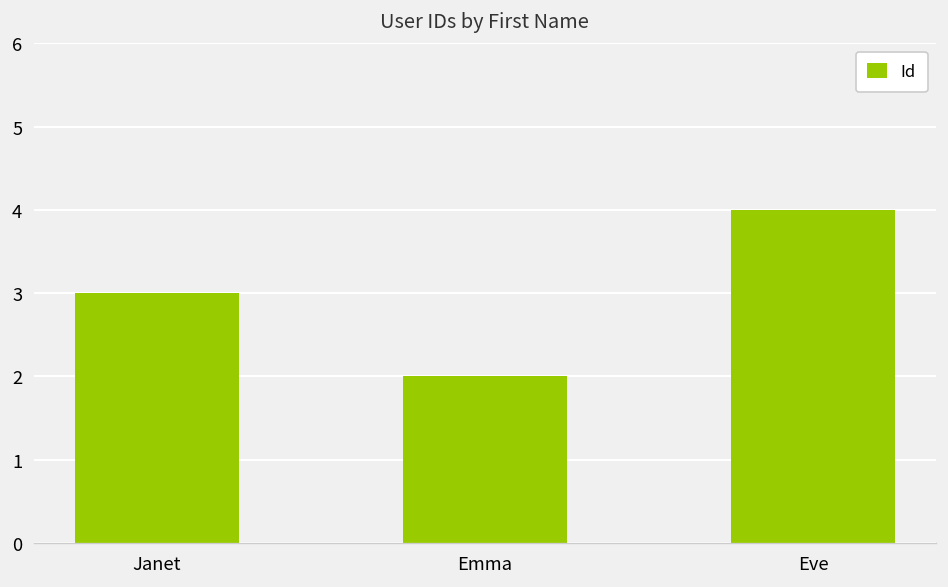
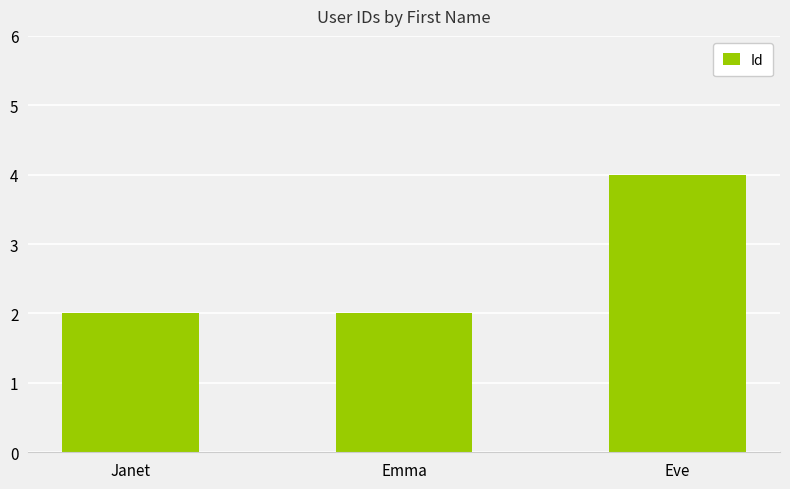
Janet: 3 -> 2
